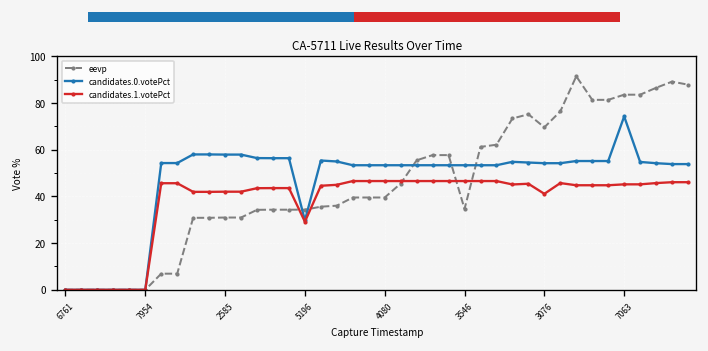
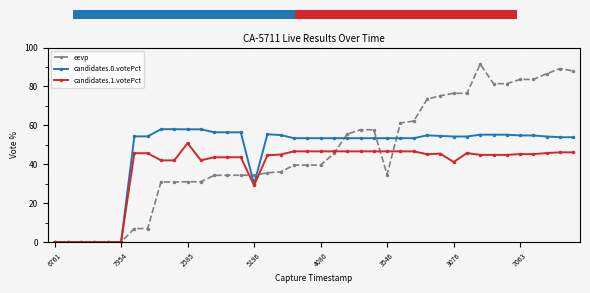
CA-5711 Live Results Over Time, candidates.1.votePct, 2585: 42 -> 51
CA-5711 Live Results Over Time, eevp, 3076: 70 -> 76
CA-5711 Live Results Over Time, candidates.0.votePct, 7063: 74 -> 55
